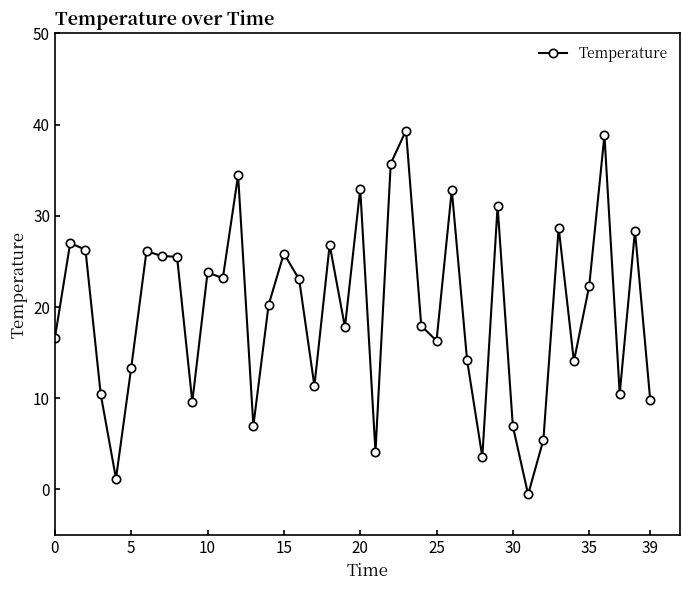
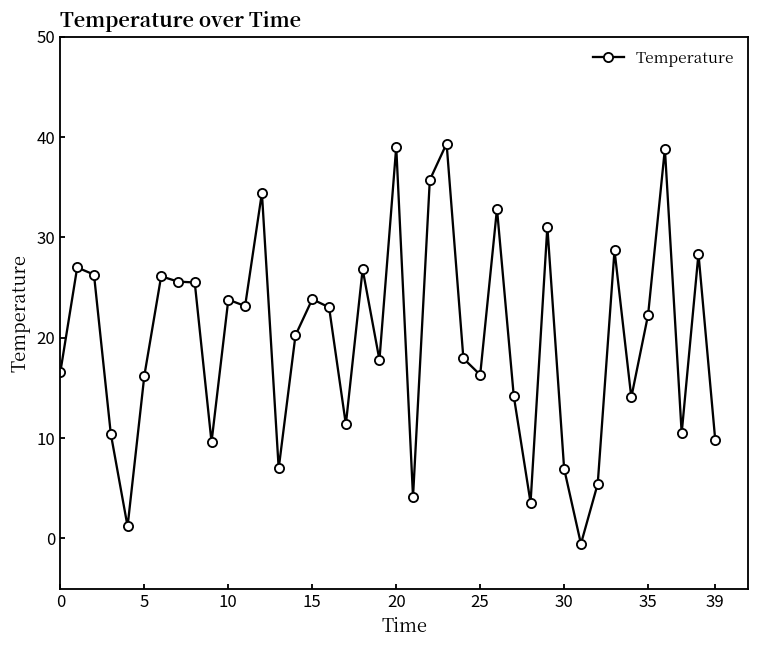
5: 13 -> 16
15: 26 -> 24
20: 33 -> 39
